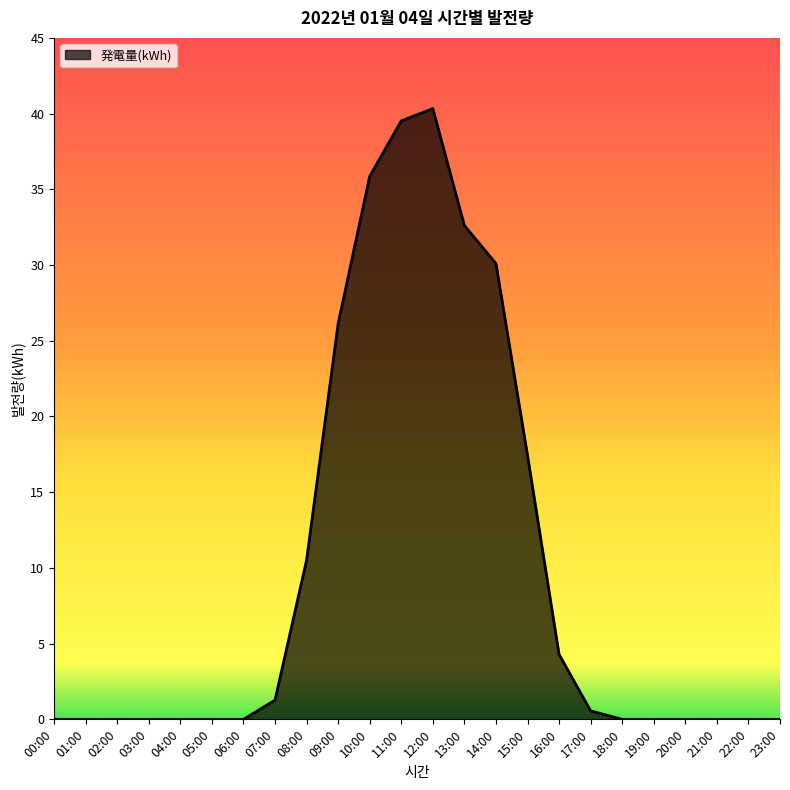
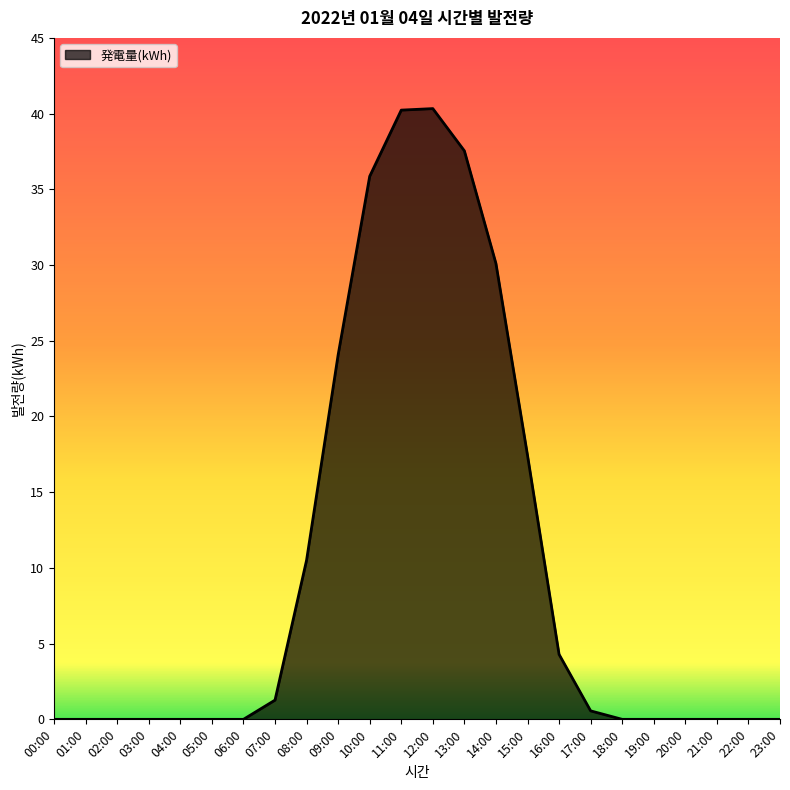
09:00: 26.1 -> 24.1
11:00: 39.5 -> 40.2
13:00: 32.6 -> 37.5
